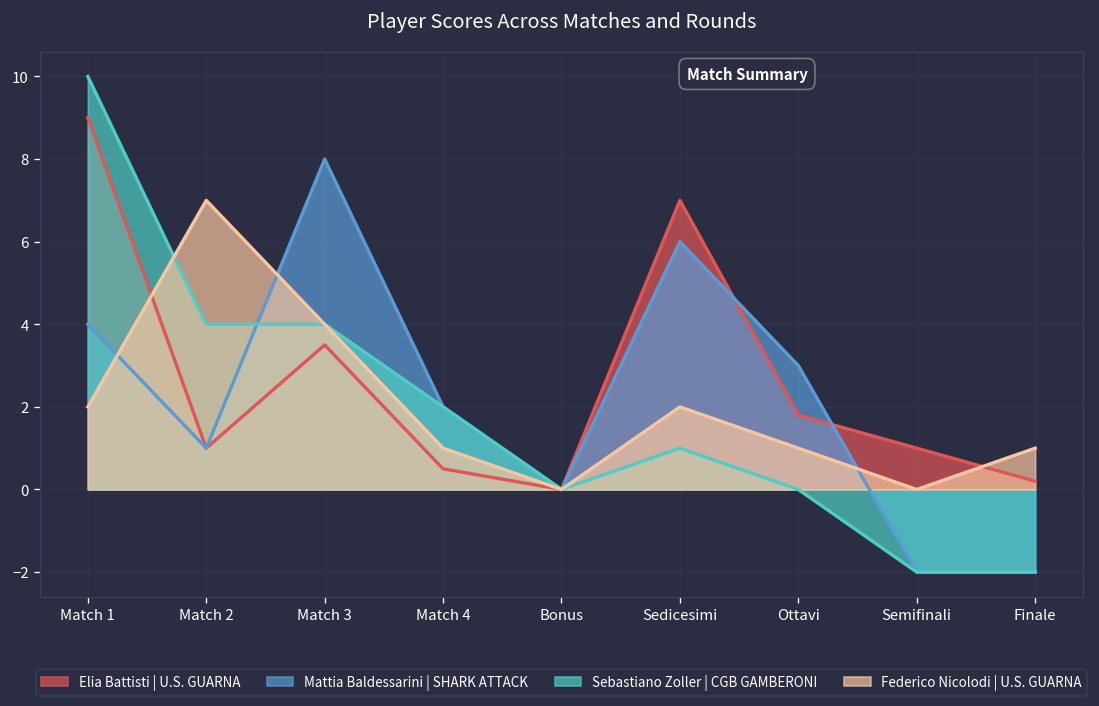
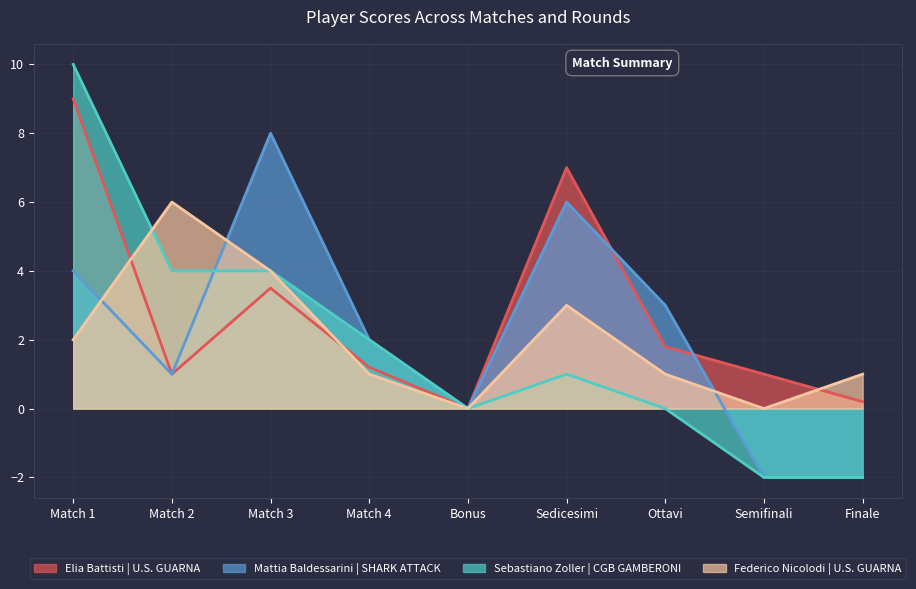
Federico Nicolodi | U.S. GUARNA, Match 2: 7 -> 6
Elia Battisti | U.S. GUARNA, Match 4: 0.5 -> 1.2
Federico Nicolodi | U.S. GUARNA, Sedicesimi: 2 -> 3
